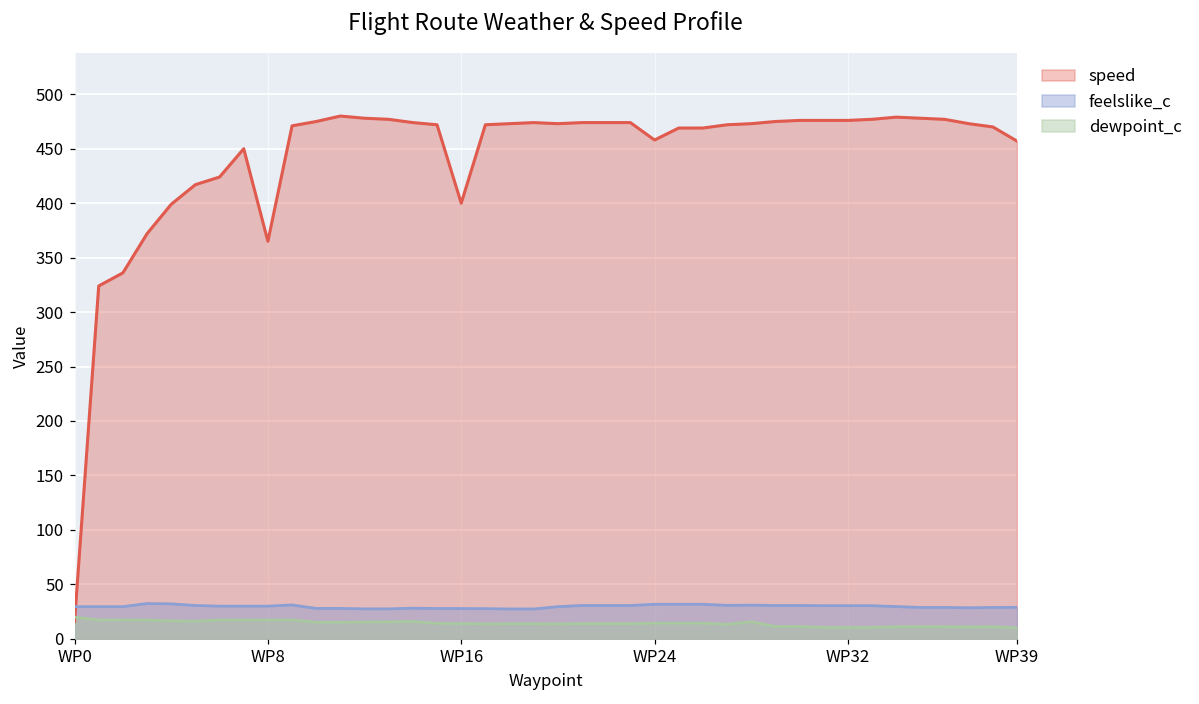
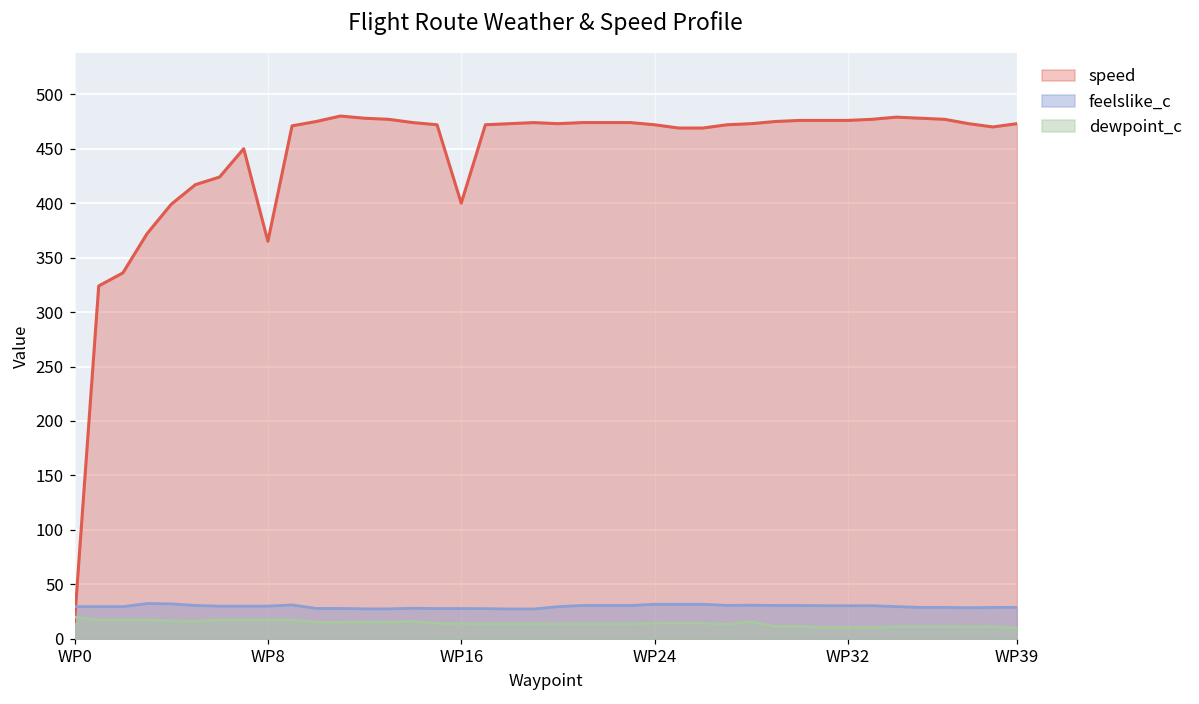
speed, WP24: 460 -> 470
speed, WP39: 460 -> 470
